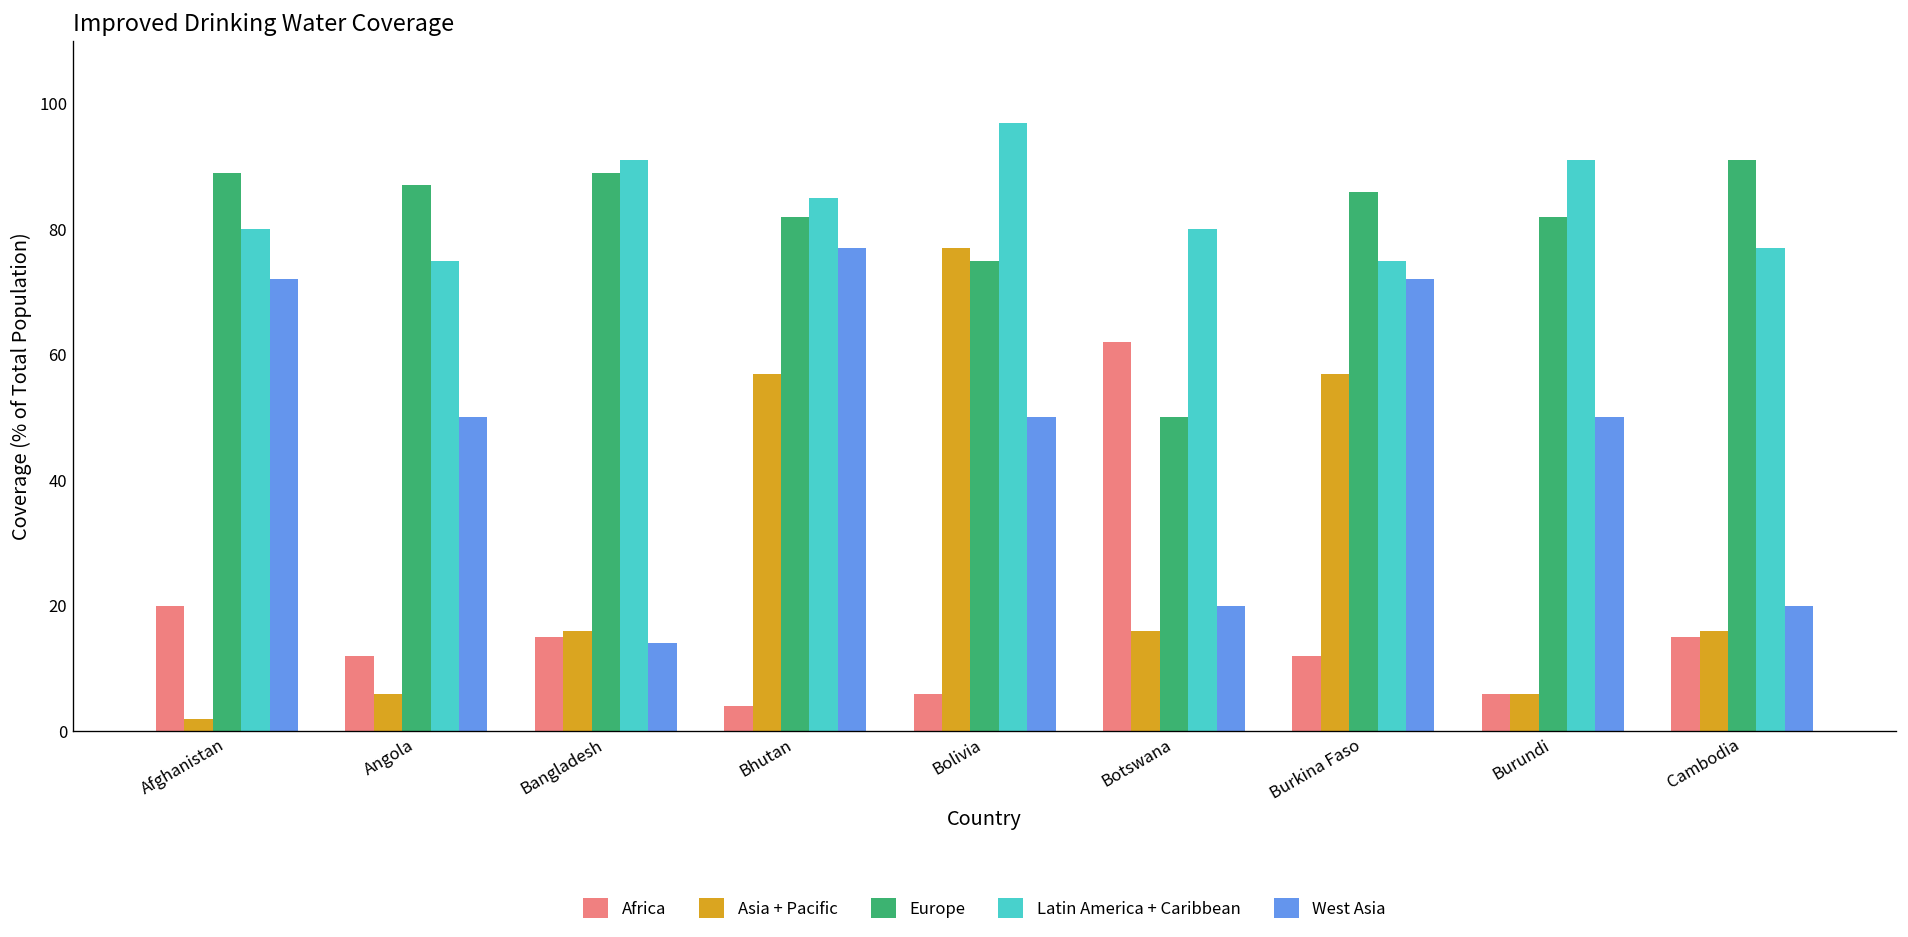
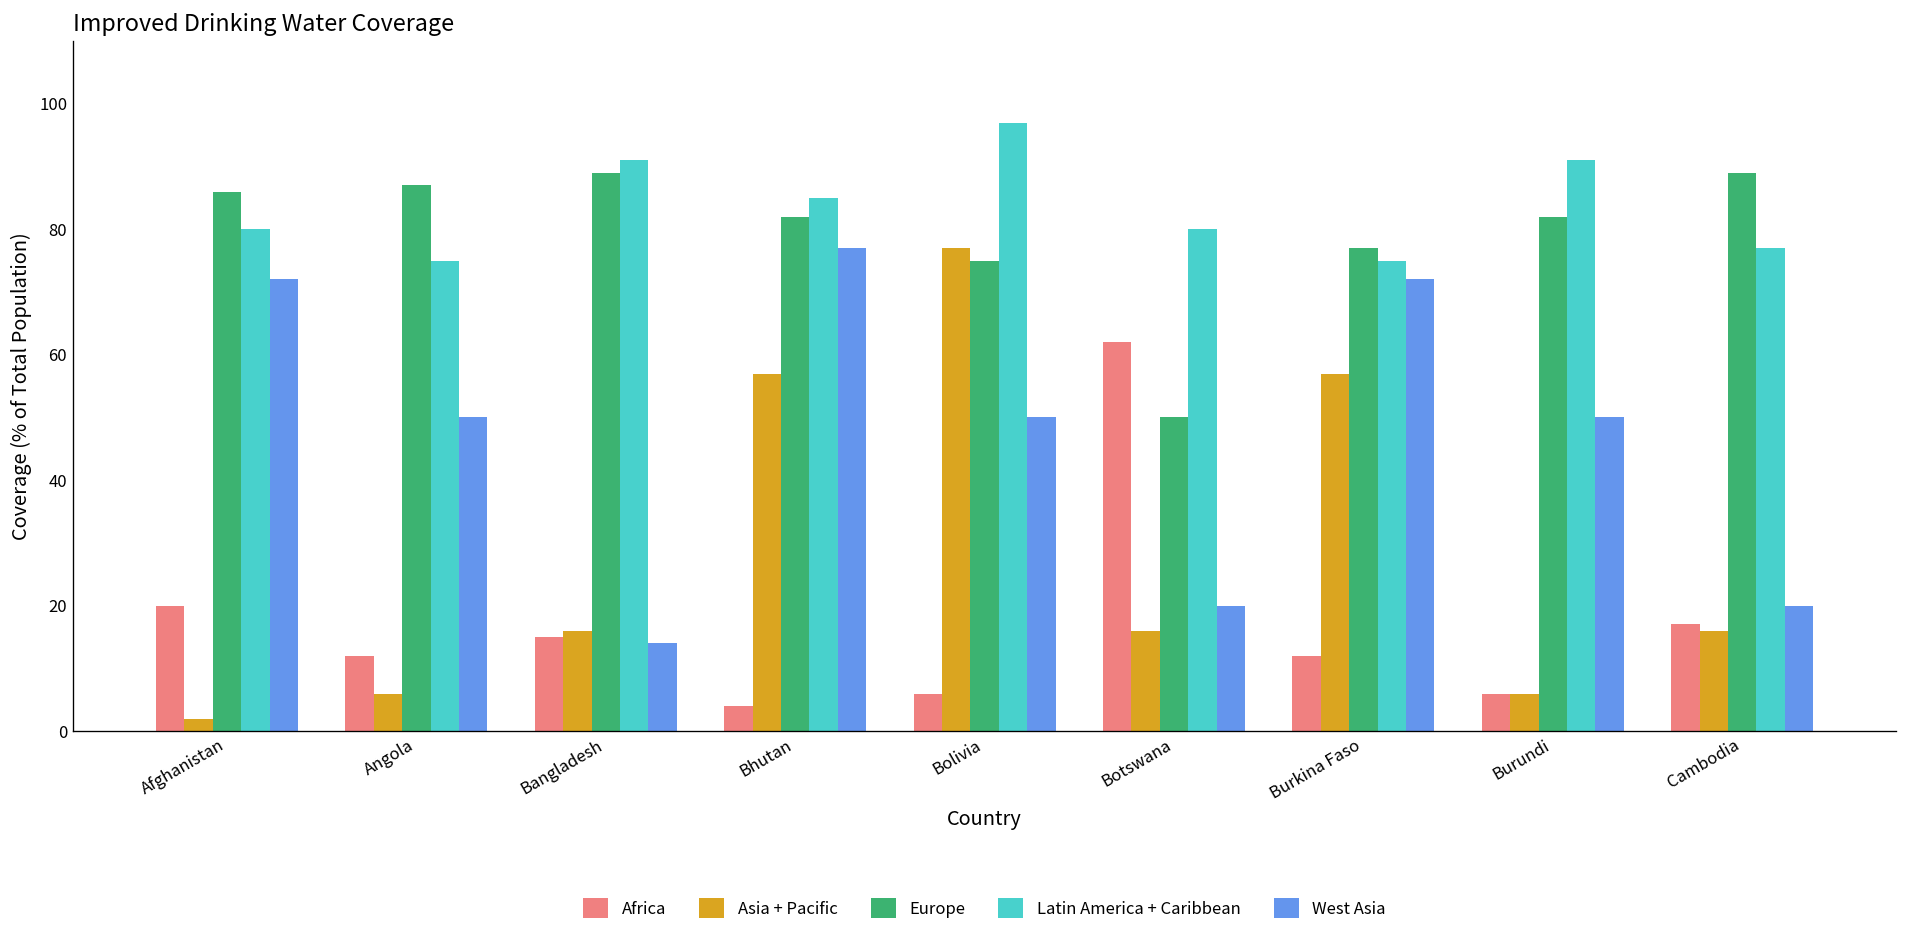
Europe, Afghanistan: 89 -> 86
Europe, Burkina Faso: 86 -> 77
Africa, Cambodia: 15 -> 17
Europe, Cambodia: 91 -> 89
